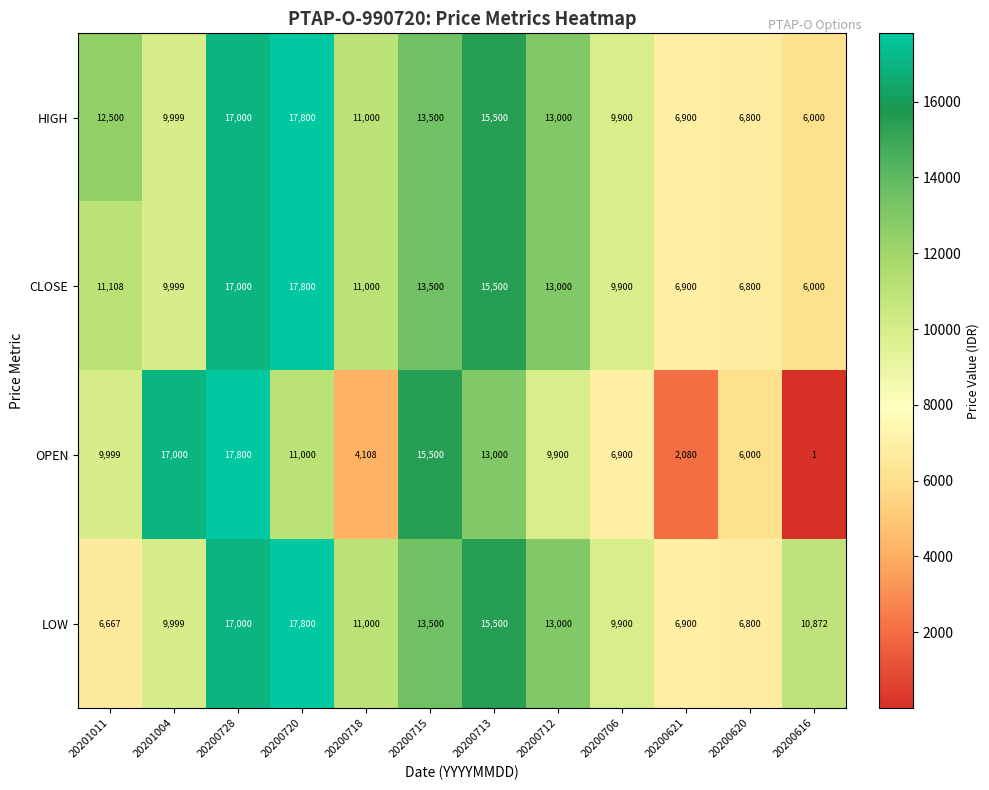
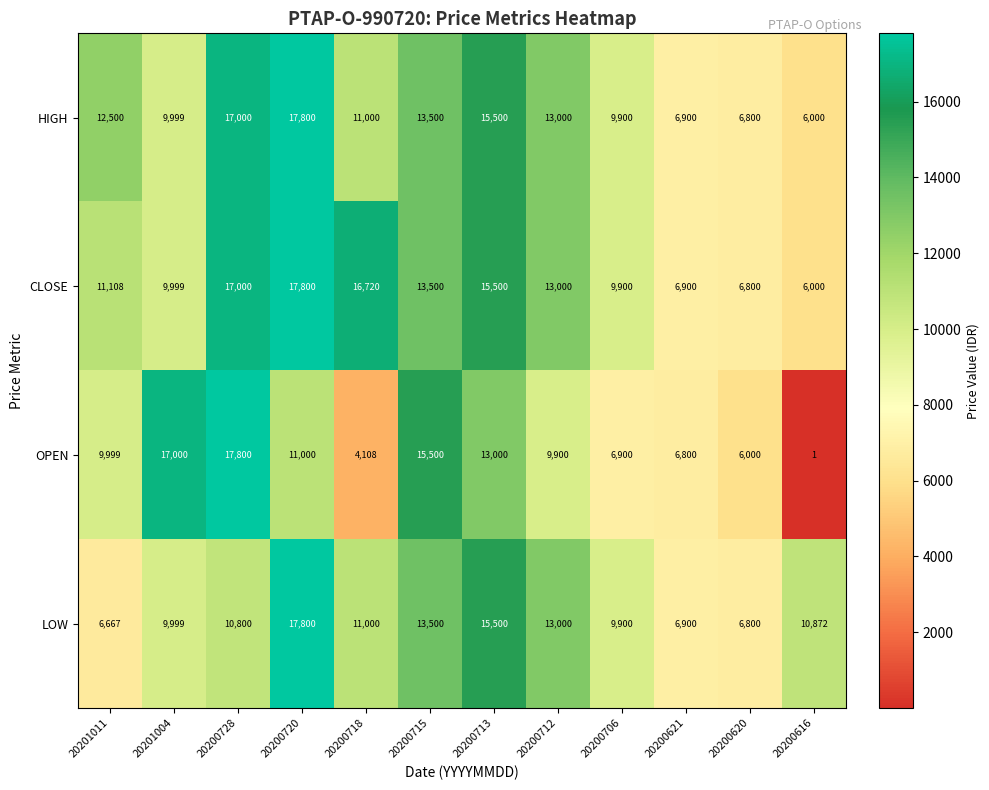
CLOSE, 20200718: 11,000 -> 16,720
OPEN, 20200621: 2,080 -> 6,800
LOW, 20200728: 17,000 -> 10,800
